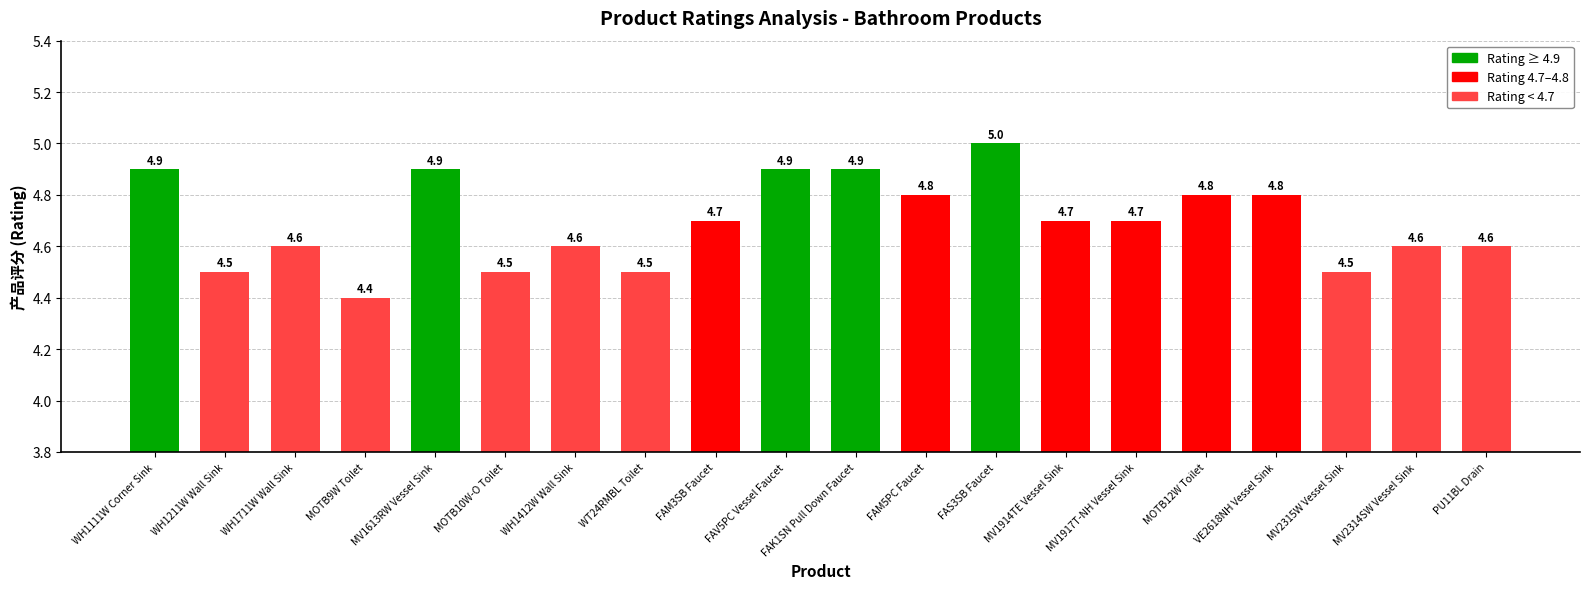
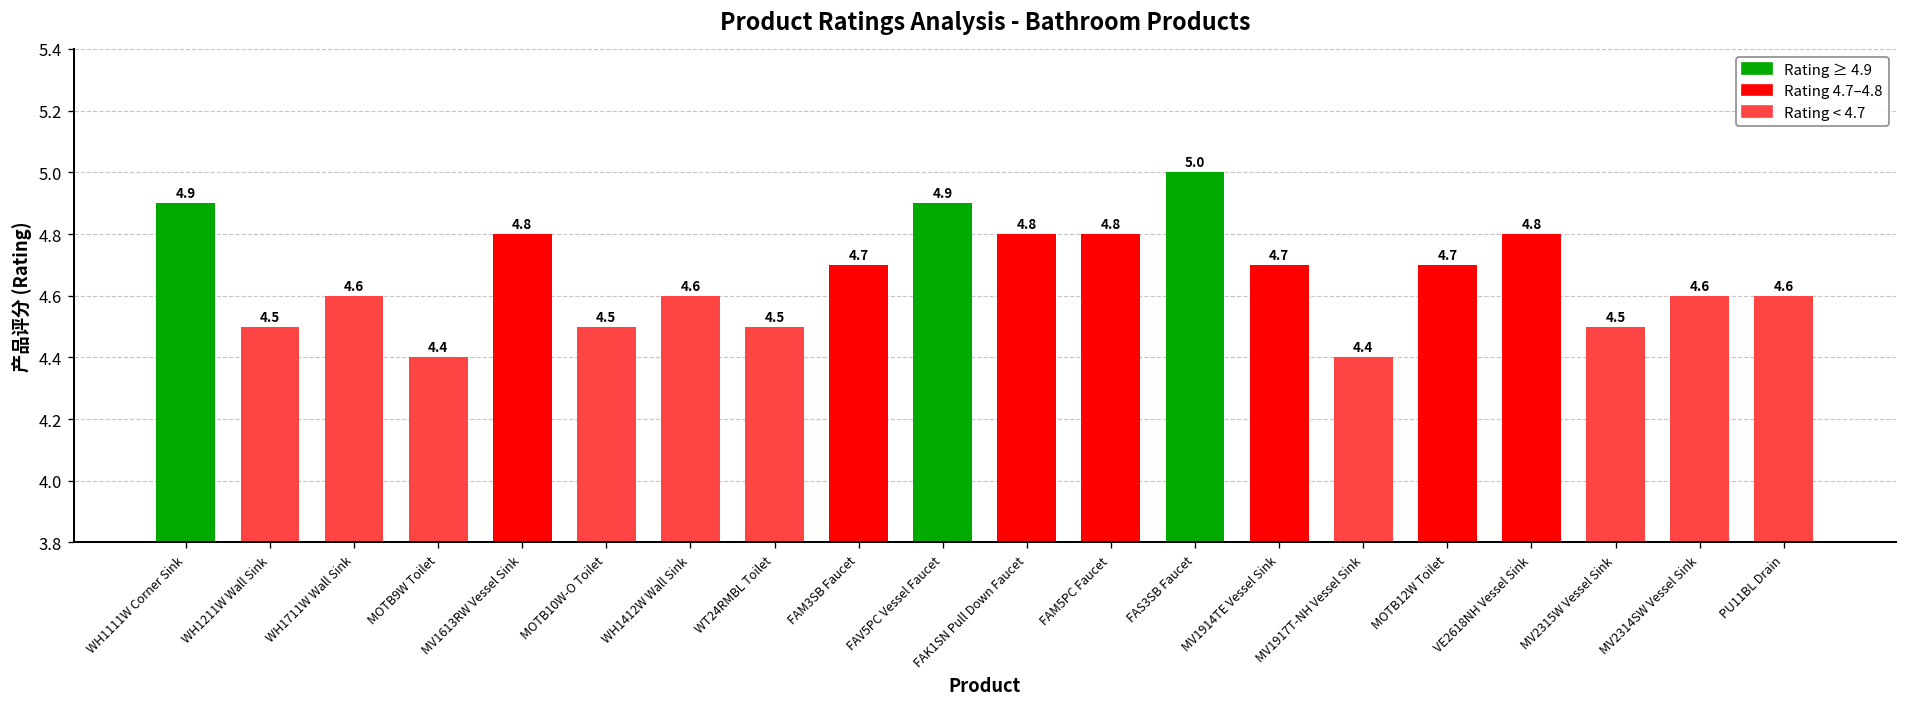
MV1613RW Vessel Sink: 4.9 -> 4.8
FAK1SN Pull Down Faucet: 4.9 -> 4.8
MV1917T-NH Vessel Sink: 4.7 -> 4.4
MOTB12W Toilet: 4.8 -> 4.7
